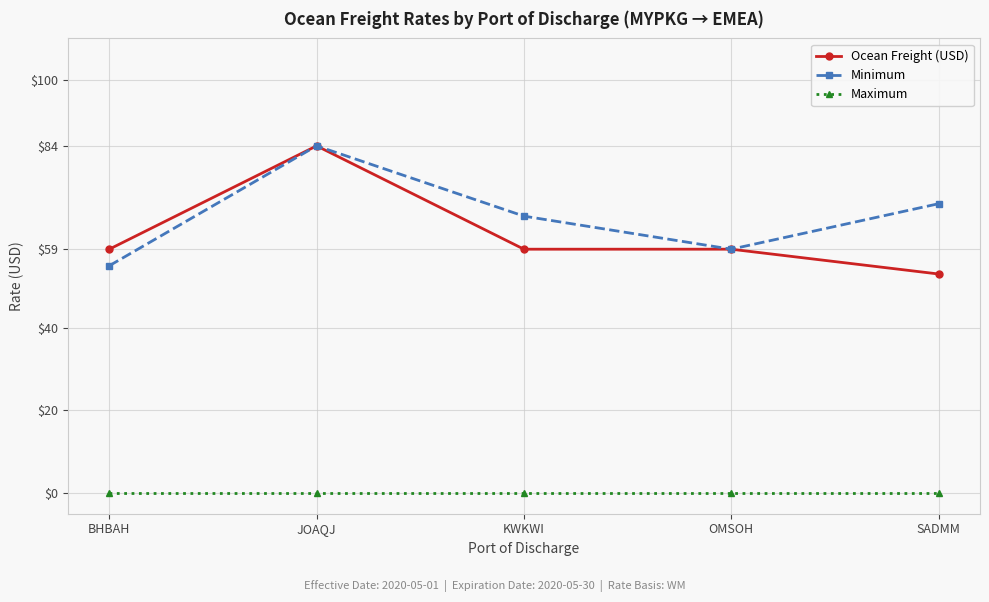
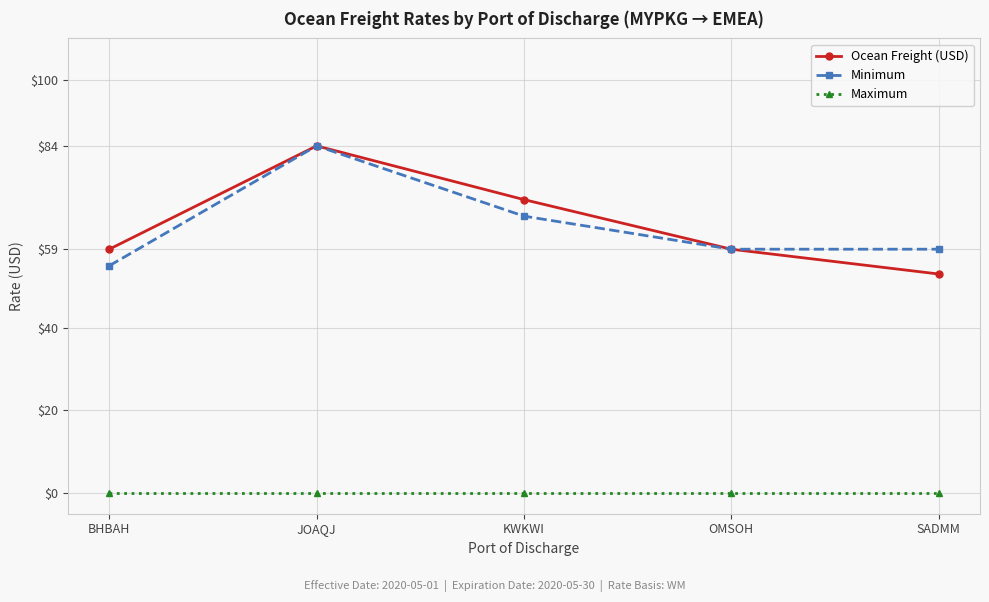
Ocean Freight (USD), KWKWI: $59 -> $71
Minimum, SADMM: $70 -> $59
